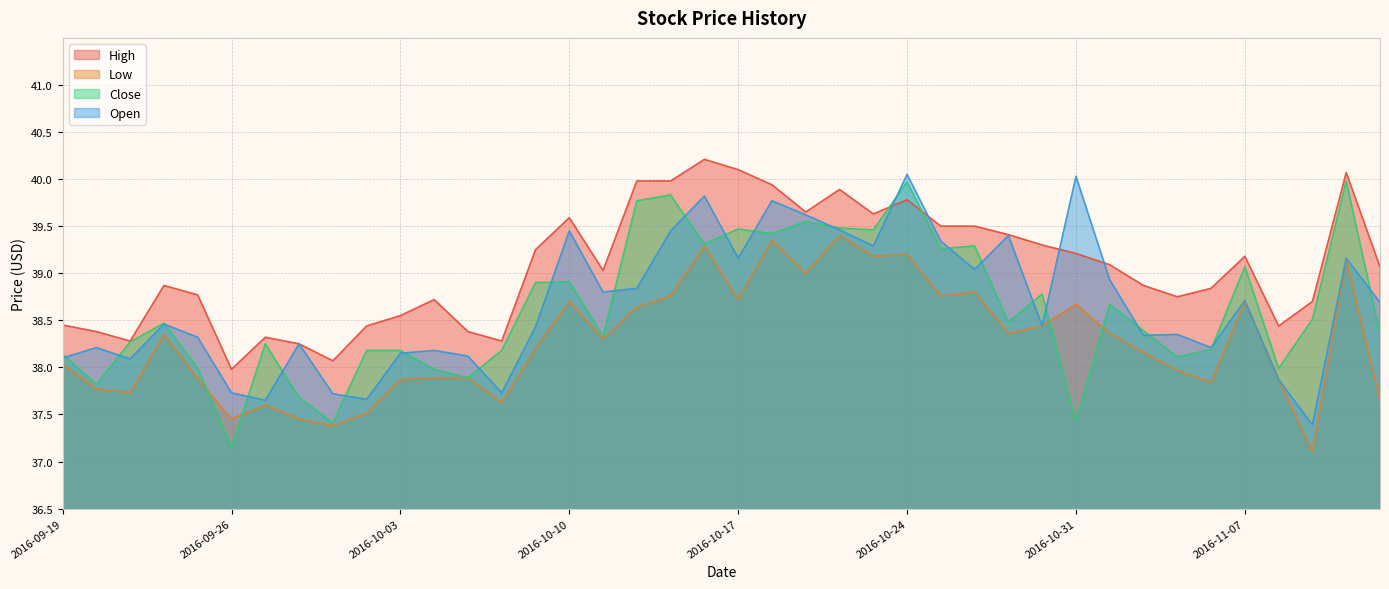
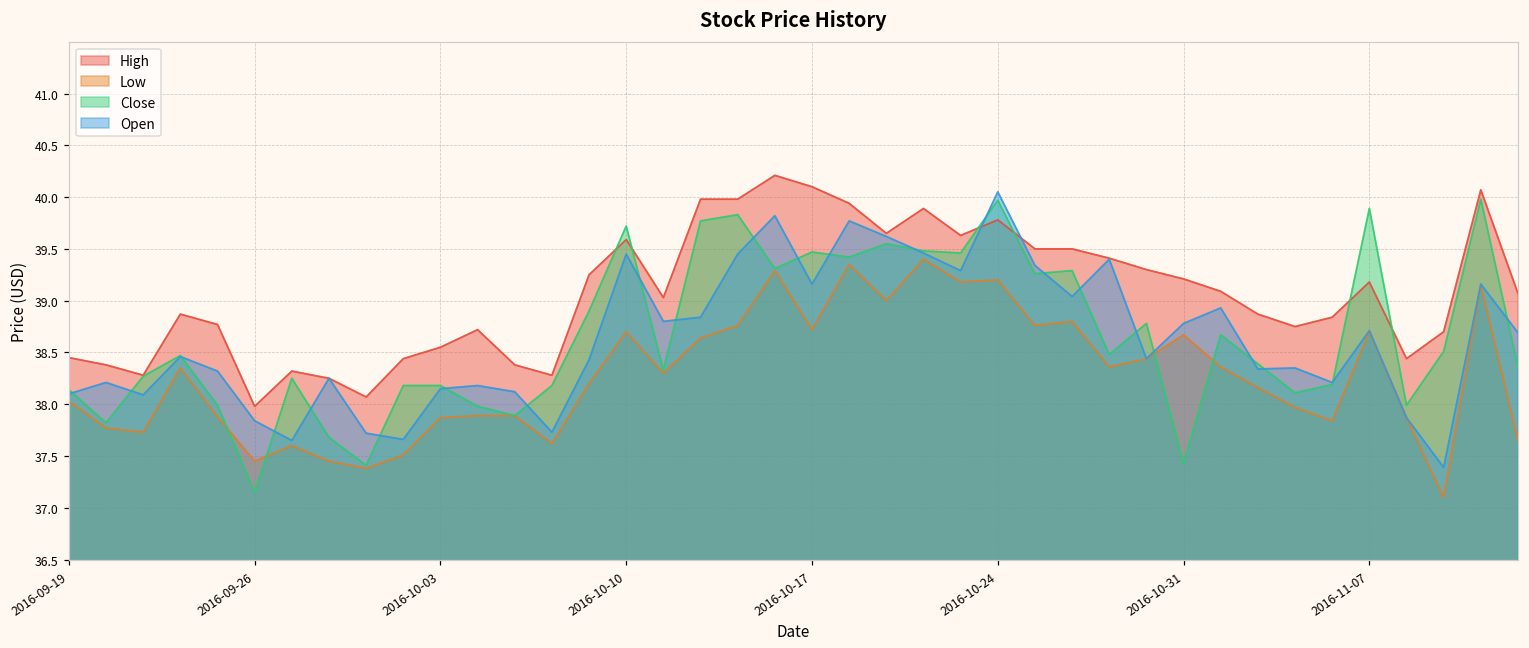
Open, 2016-09-26: 37.7 -> 37.8
Close, 2016-10-10: 38.9 -> 39.7
Open, 2016-10-31: 40.0 -> 38.8
Close, 2016-11-07: 39.1 -> 39.9
